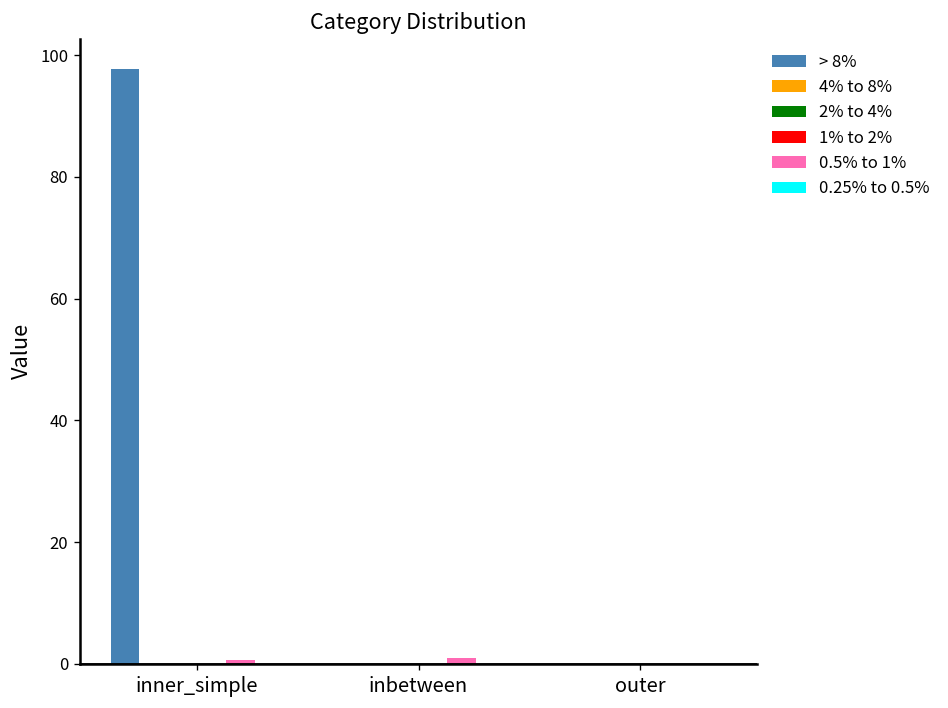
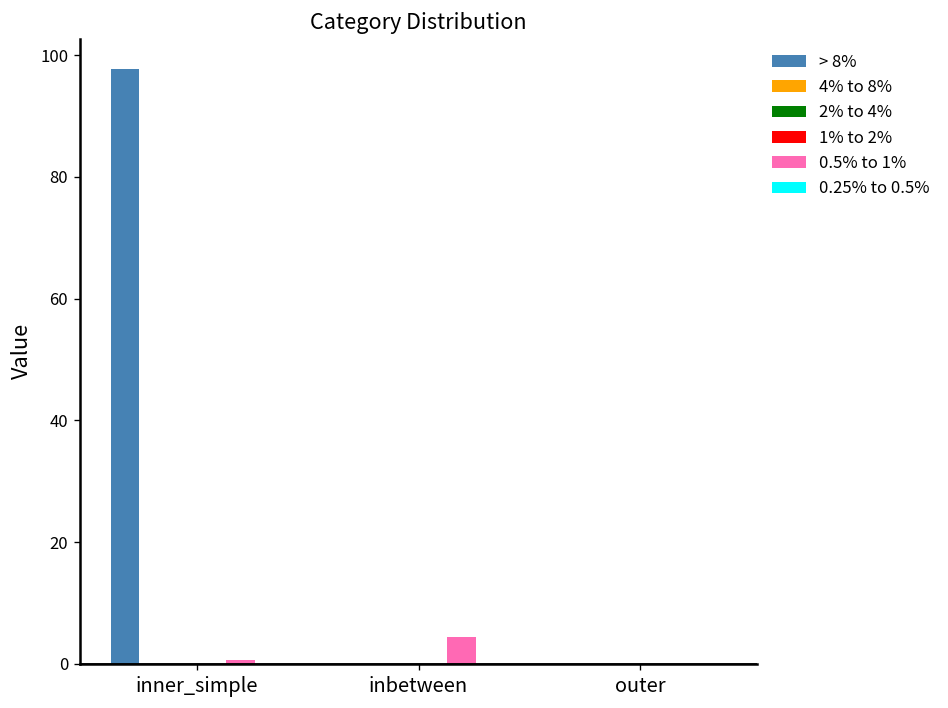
0.5% to 1%, inbetween: 1 -> 5
